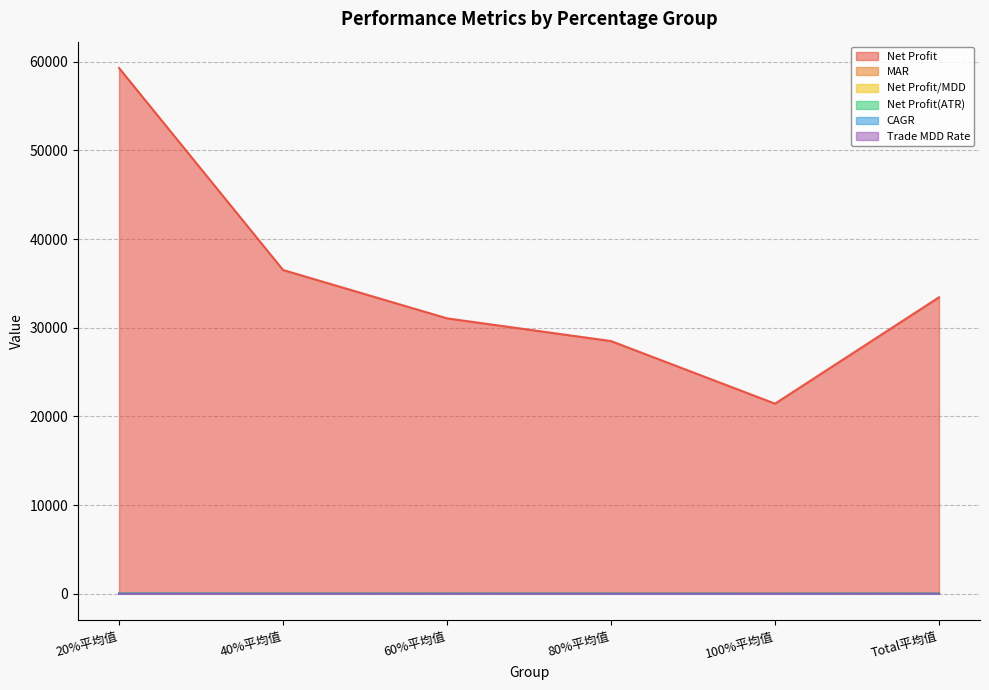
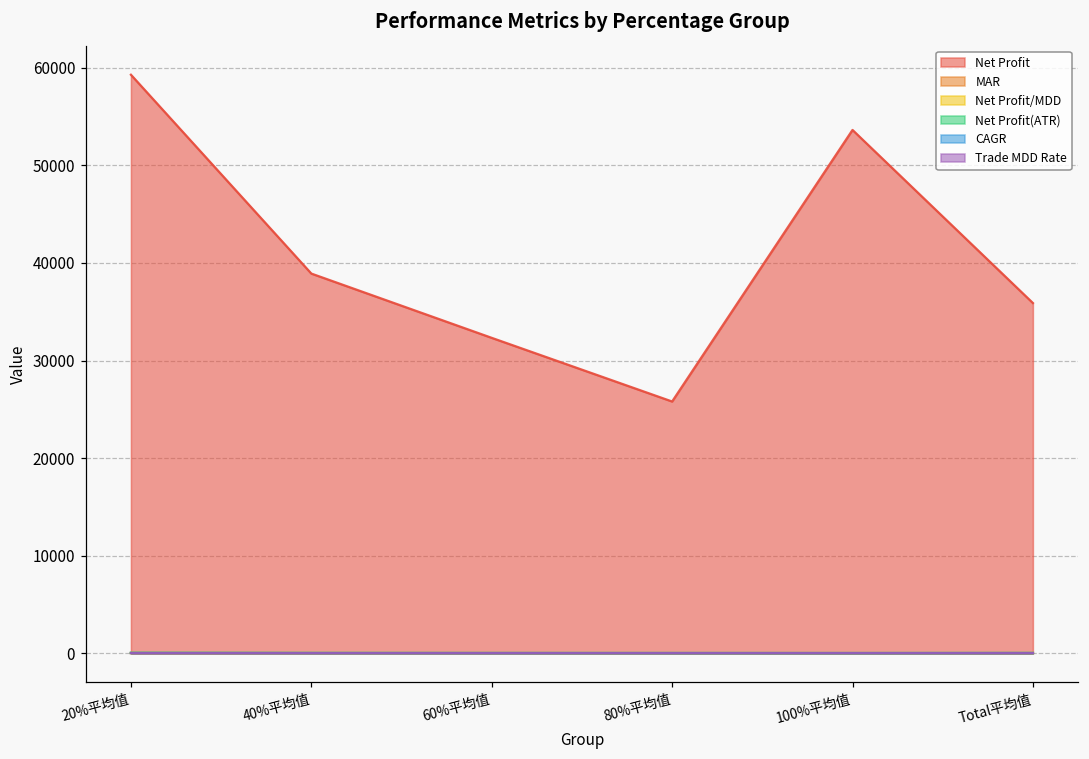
Net Profit, 40%平均值: 37000 -> 39000
Net Profit, 60%平均值: 31000 -> 32000
Net Profit, 80%平均值: 29000 -> 26000
Net Profit, 100%平均值: 21000 -> 54000
Net Profit, Total平均值: 33000 -> 36000
